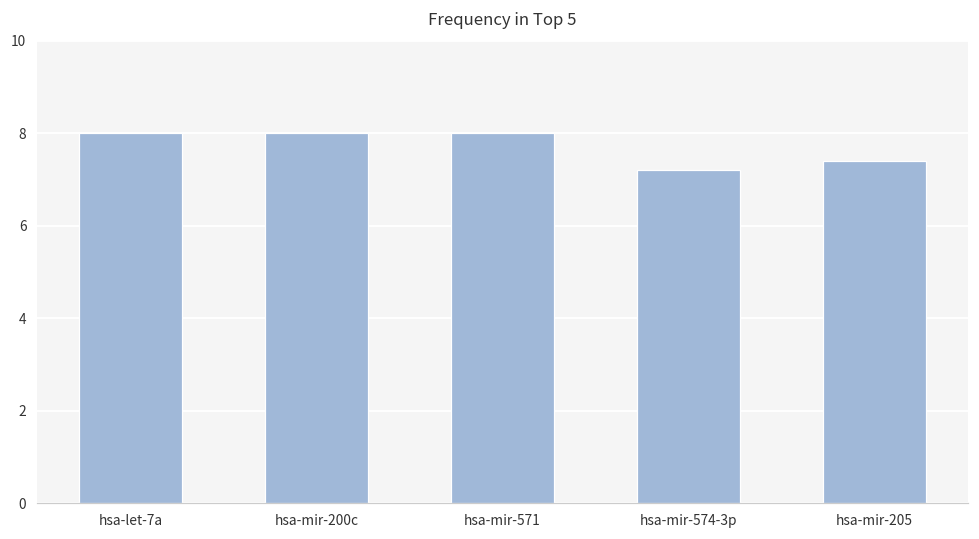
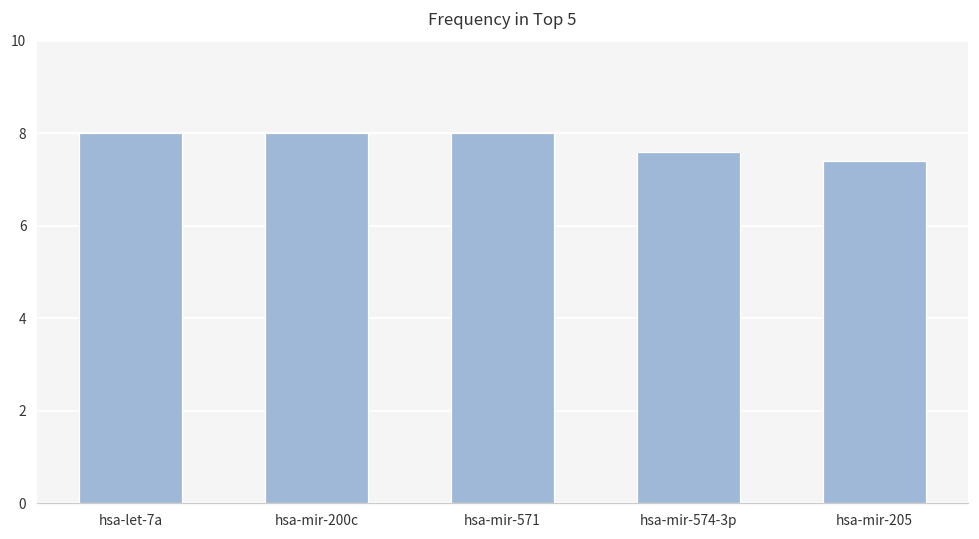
hsa-mir-574-3p: 7.2 -> 7.6
